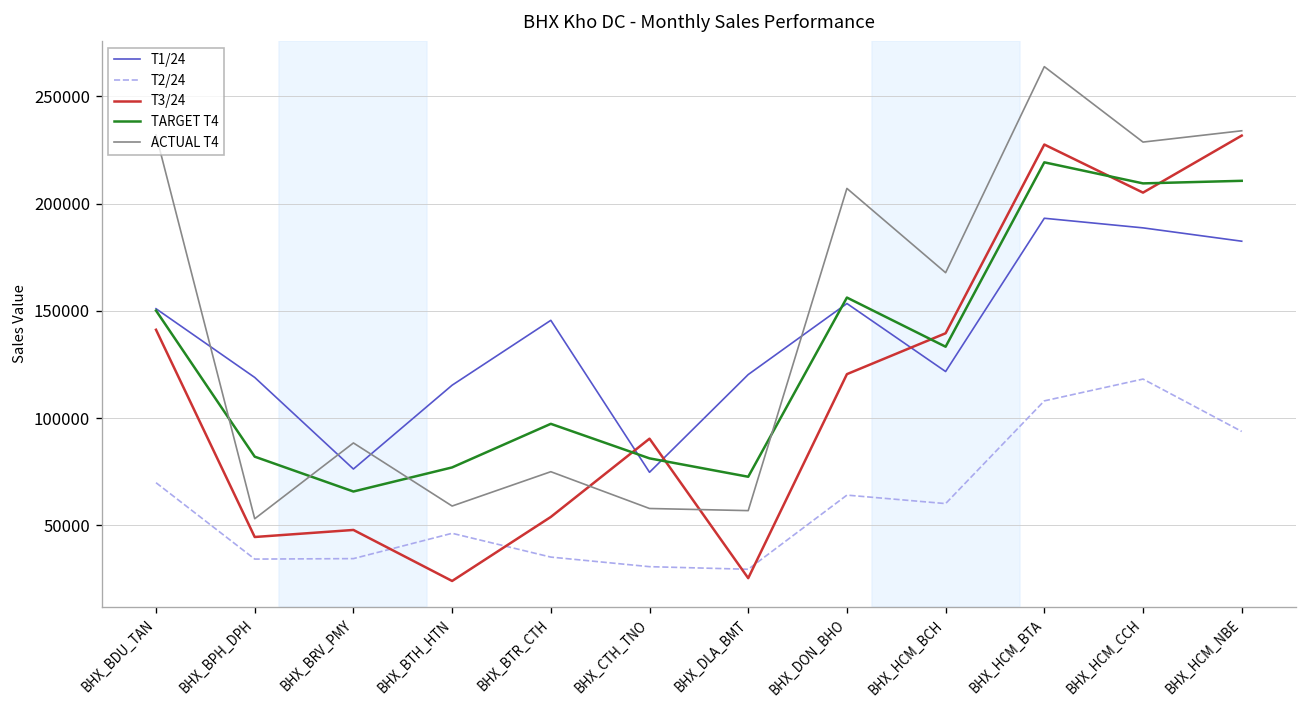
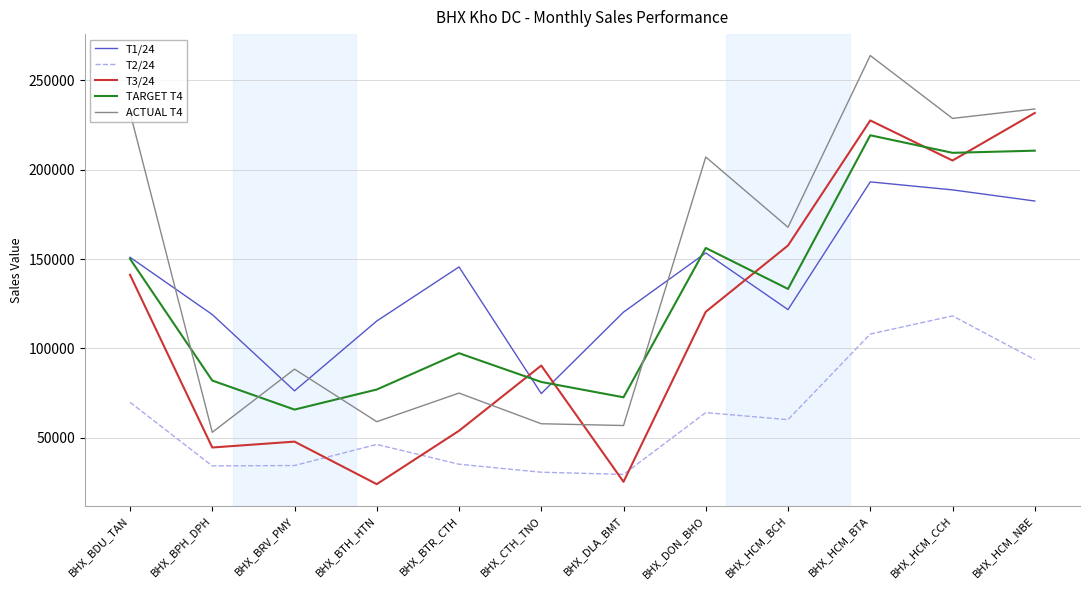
T3/24, BHX_HCM_BCH: 140000 -> 158000
